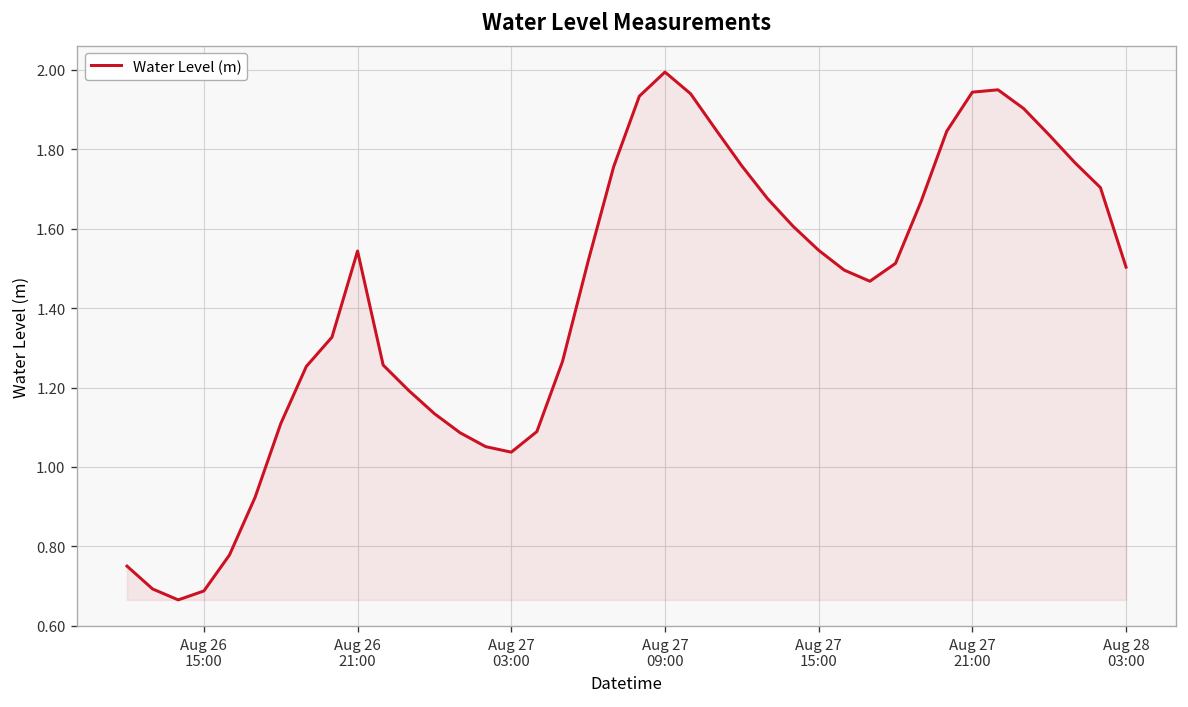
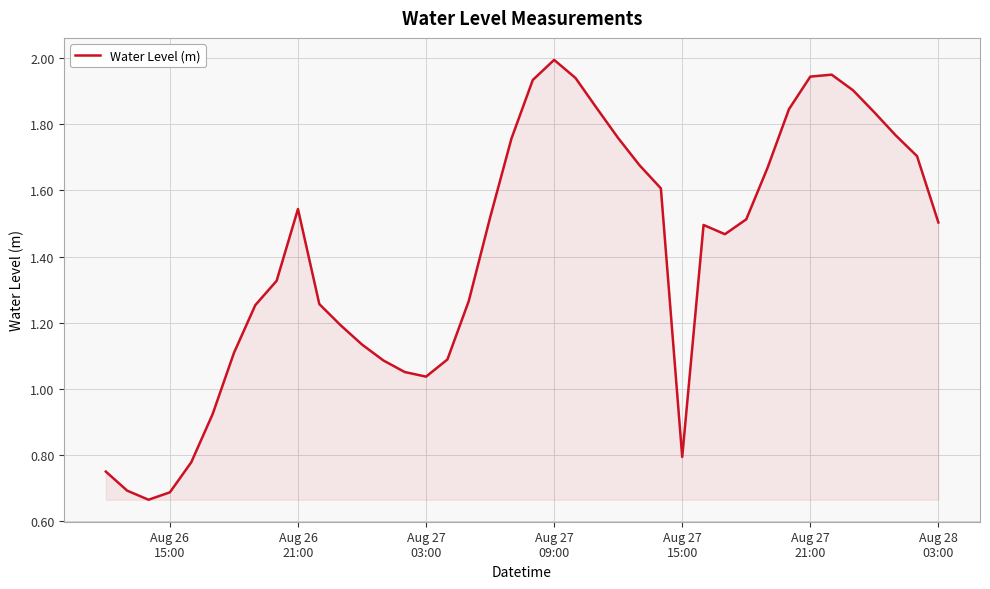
Aug 27 15:00: 1.55 -> 0.79
